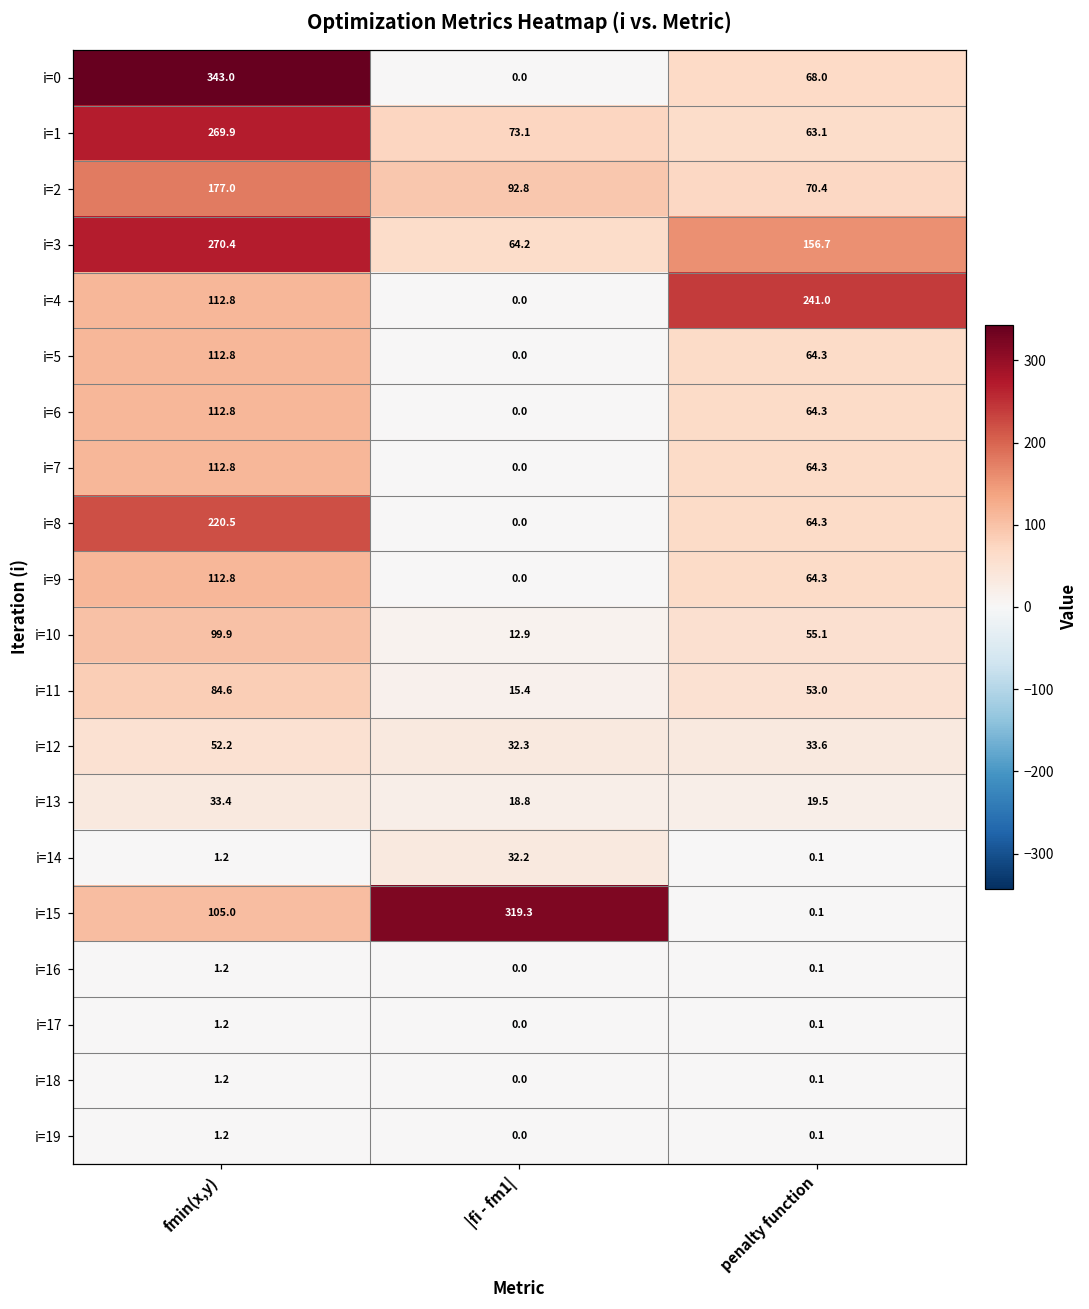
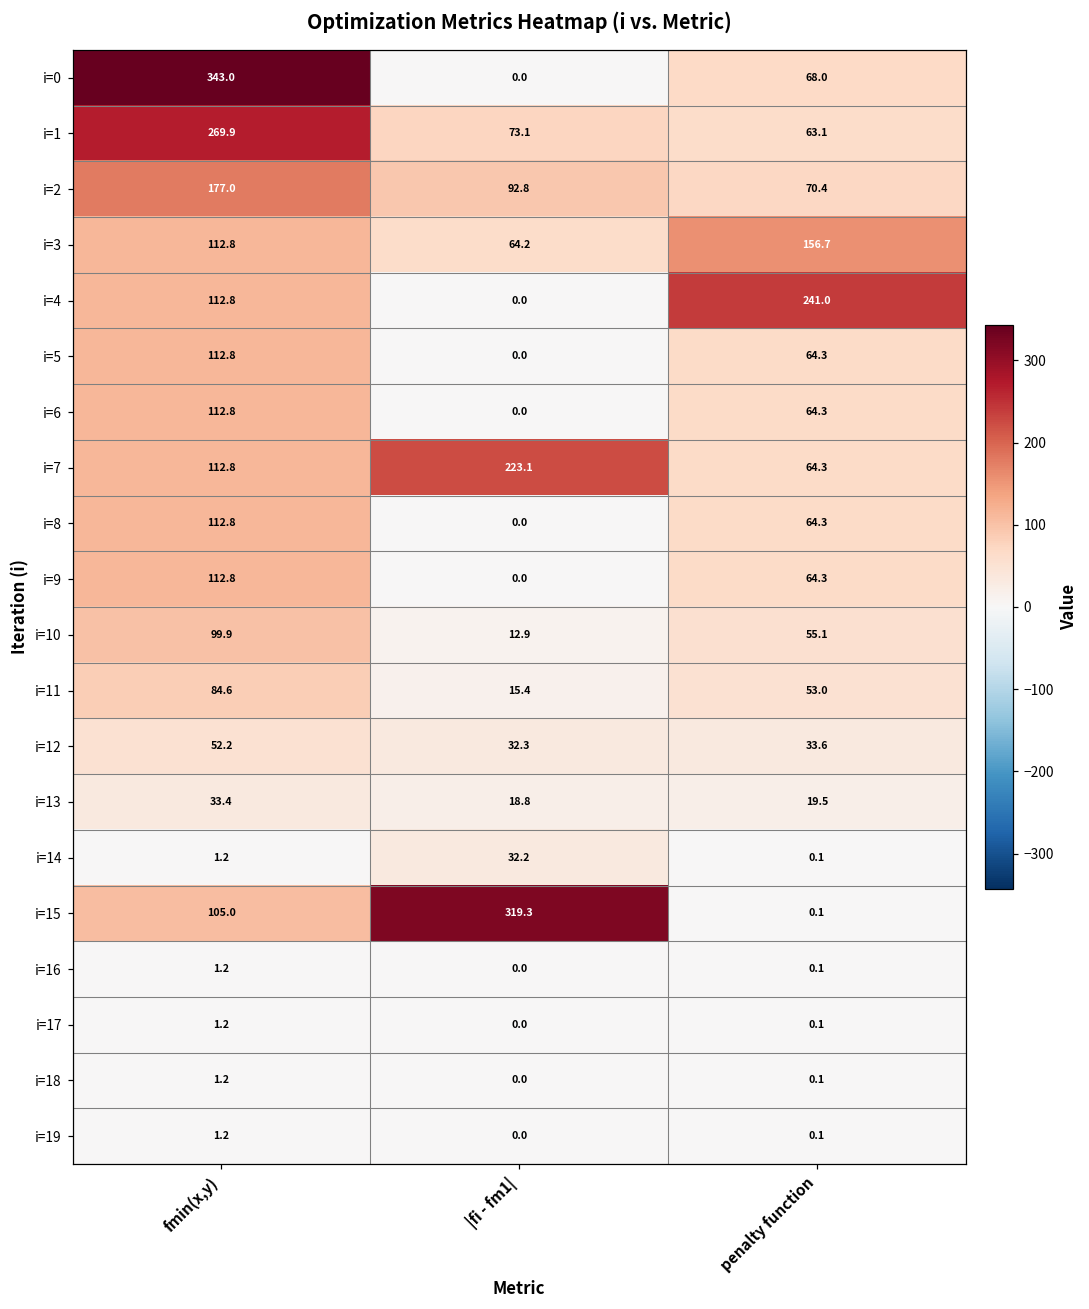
i=3, fmin(x,y): 270.4 -> 112.8
i=7, |fi - fm1|: 0.0 -> 223.1
i=8, fmin(x,y): 220.5 -> 112.8
